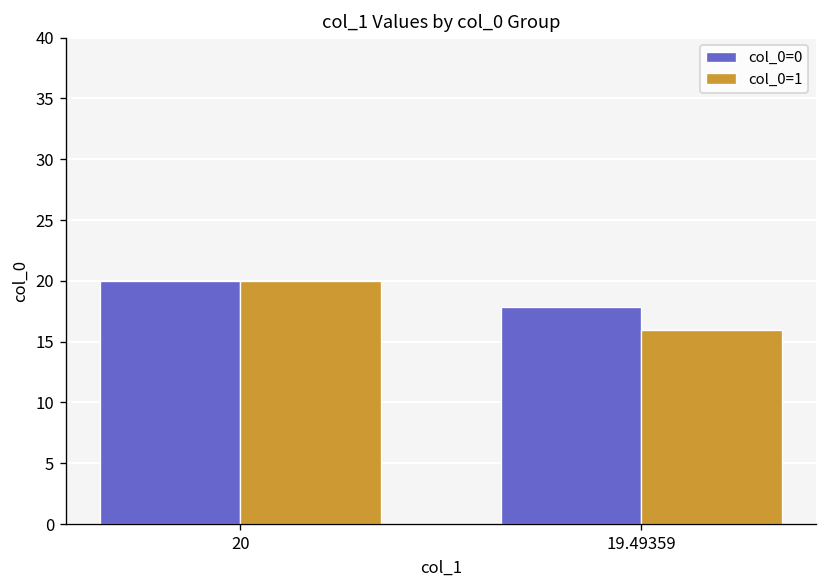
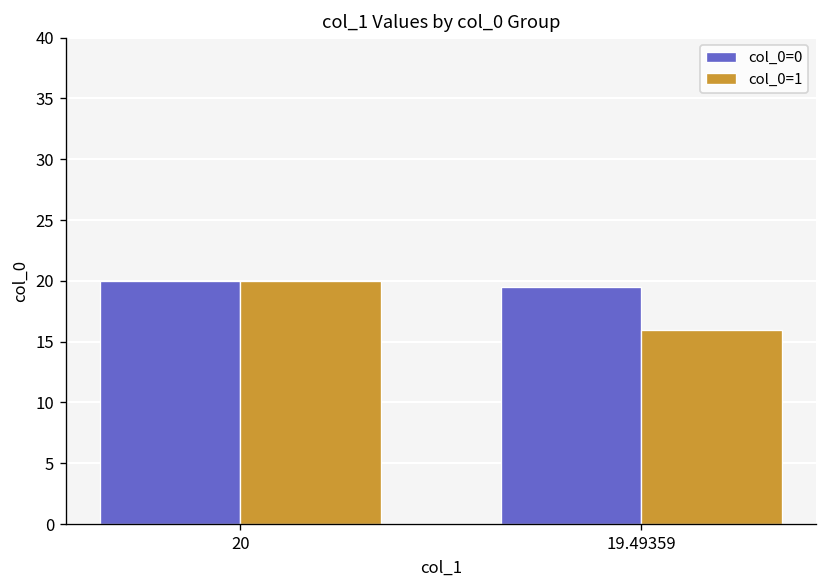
col_0=0, 19.49359: 17.9 -> 19.5
